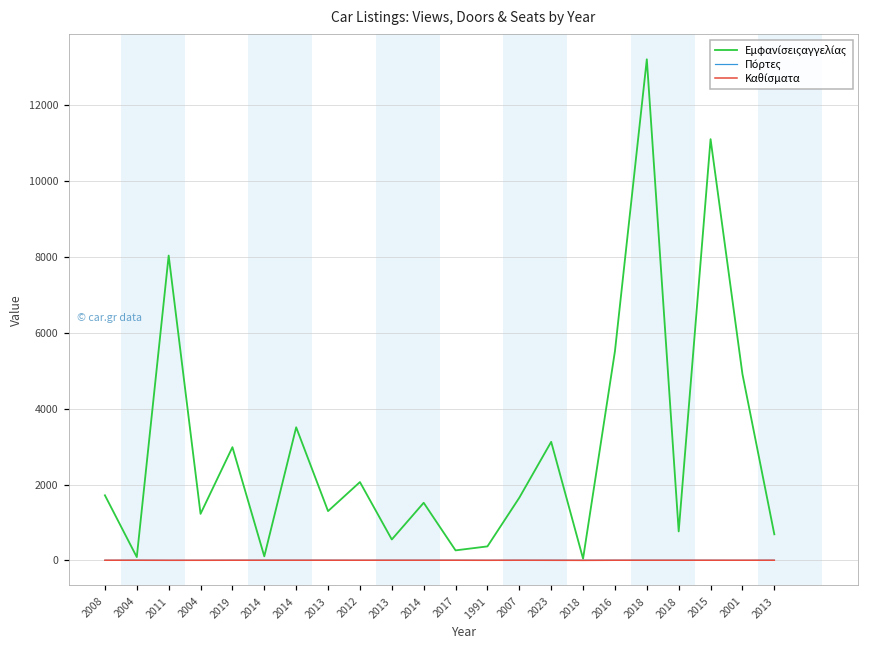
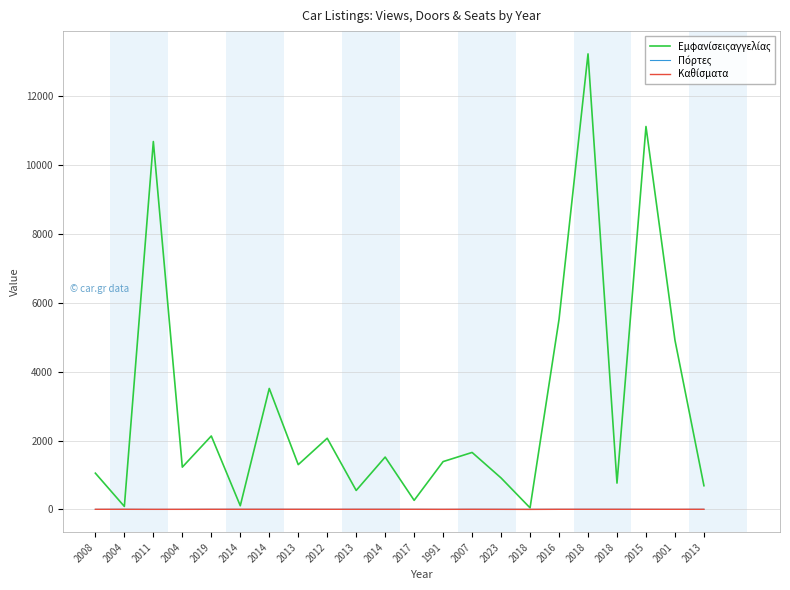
Εμφανίσειςαγγελίας, 2008: 1700 -> 1100
Εμφανίσειςαγγελίας, 2011: 8000 -> 10700
Εμφανίσειςαγγελίας, 2019: 3000 -> 2100
Εμφανίσειςαγγελίας, 1991: 400 -> 1400
Εμφανίσειςαγγελίας, 2023: 3100 -> 900
